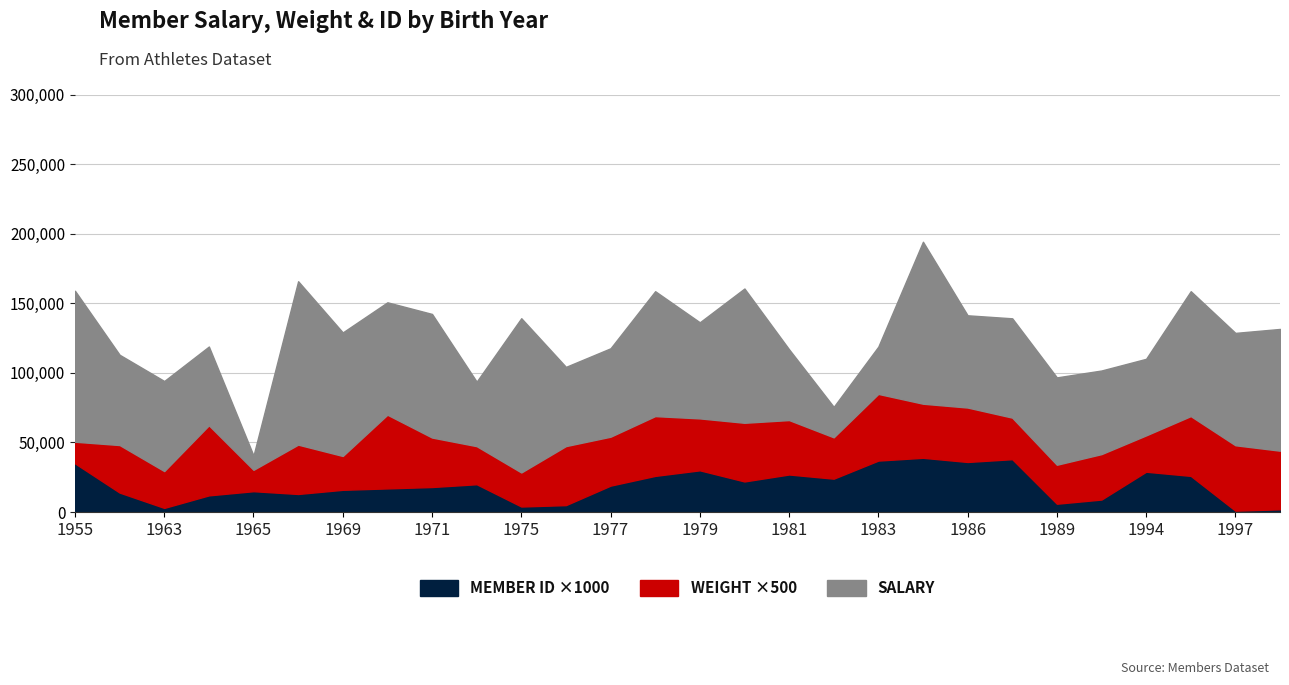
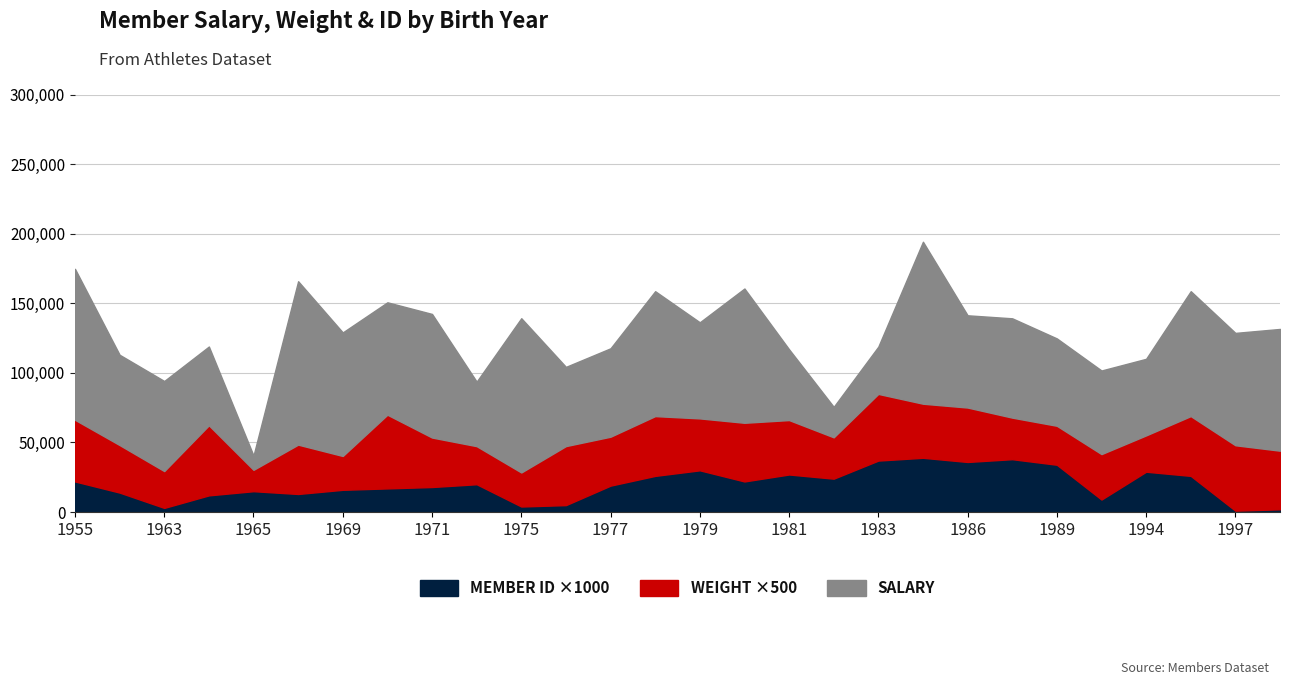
MEMBER ID ×1000, 1955: 35,000 -> 22,000
WEIGHT ×500, 1955: 16,000 -> 44,000
MEMBER ID ×1000, 1989: 6,000 -> 34,000
